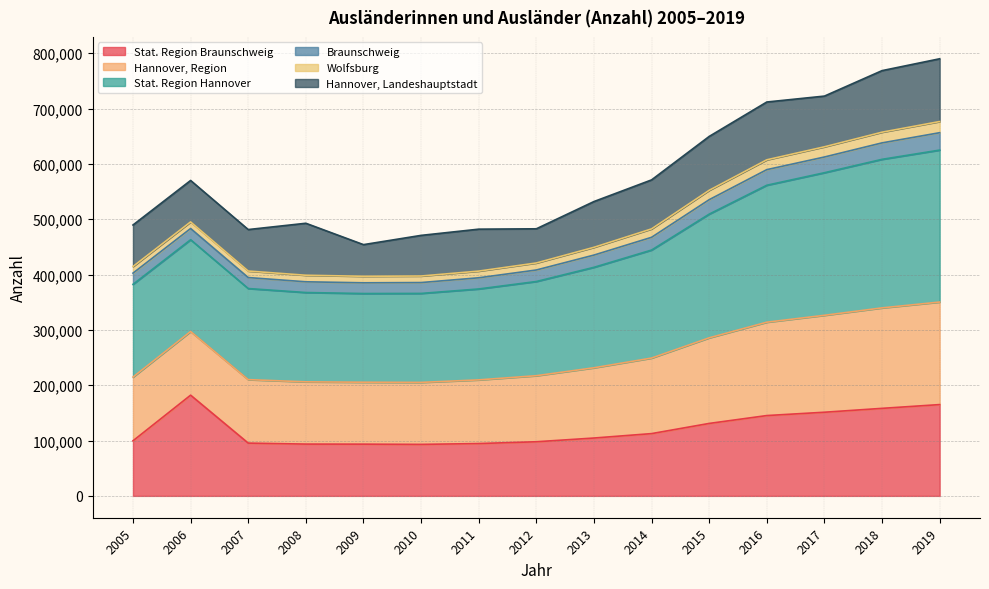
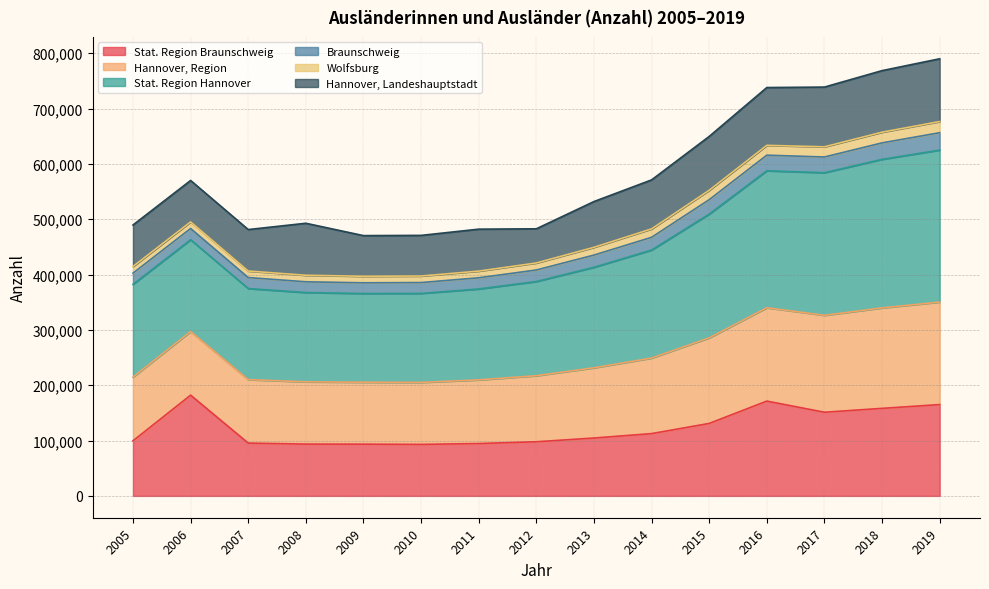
Hannover, Landeshauptstadt, 2009: 60,000 -> 70,000
Stat. Region Braunschweig, 2016: 150,000 -> 170,000
Hannover, Landeshauptstadt, 2017: 90,000 -> 110,000
